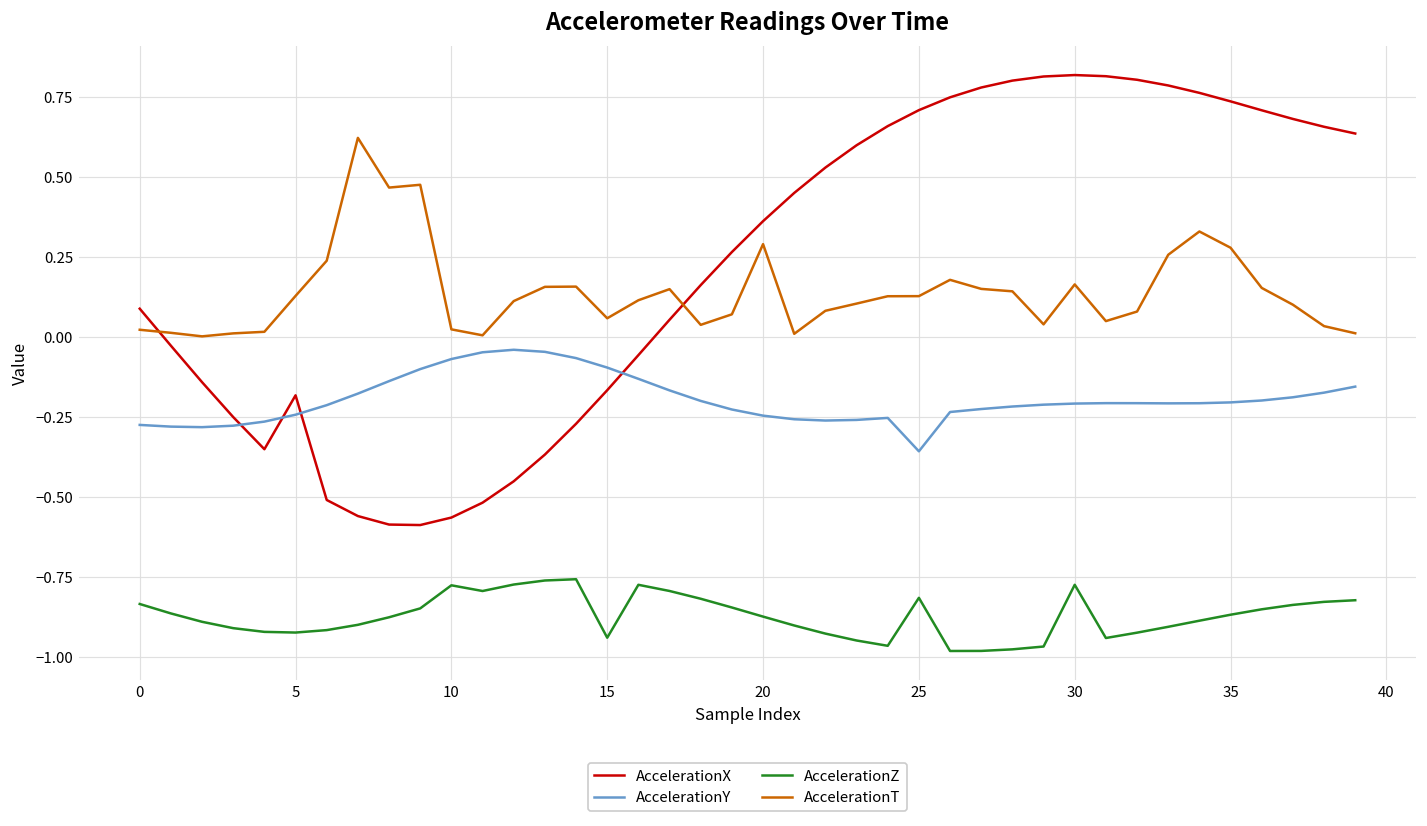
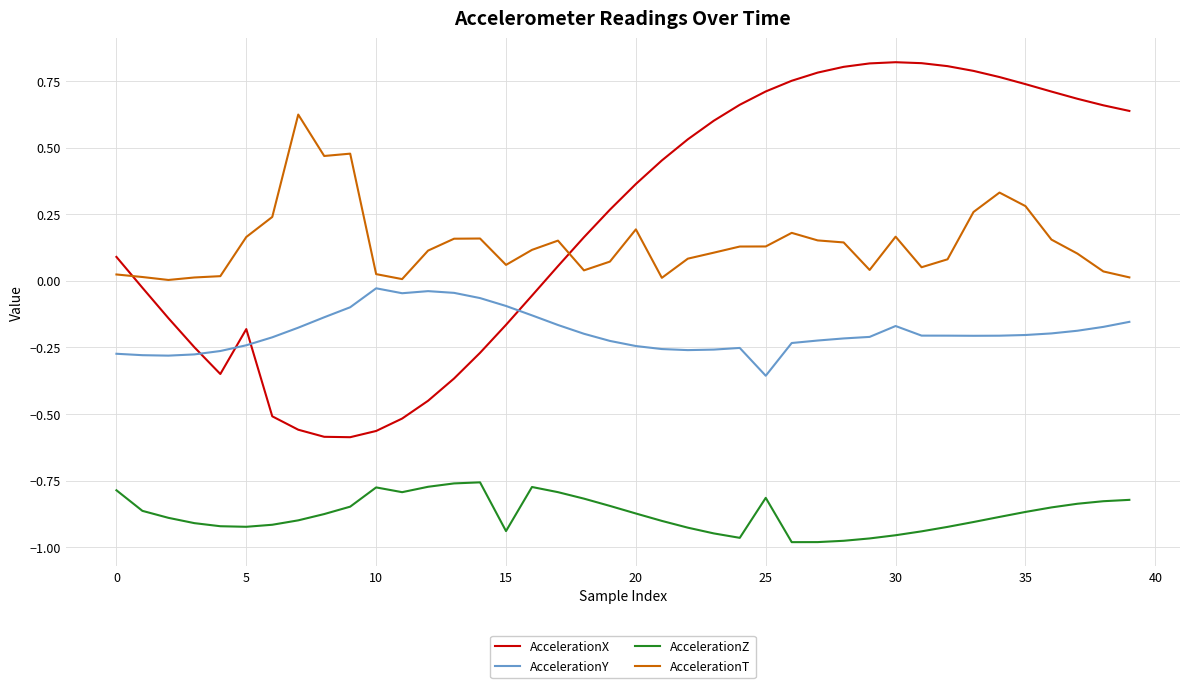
AccelerationZ, 0: -0.83 -> -0.79
AccelerationT, 5: 0.13 -> 0.16
AccelerationY, 10: -0.07 -> -0.03
AccelerationT, 20: 0.29 -> 0.19
AccelerationY, 30: -0.21 -> -0.17
AccelerationZ, 30: -0.77 -> -0.96
